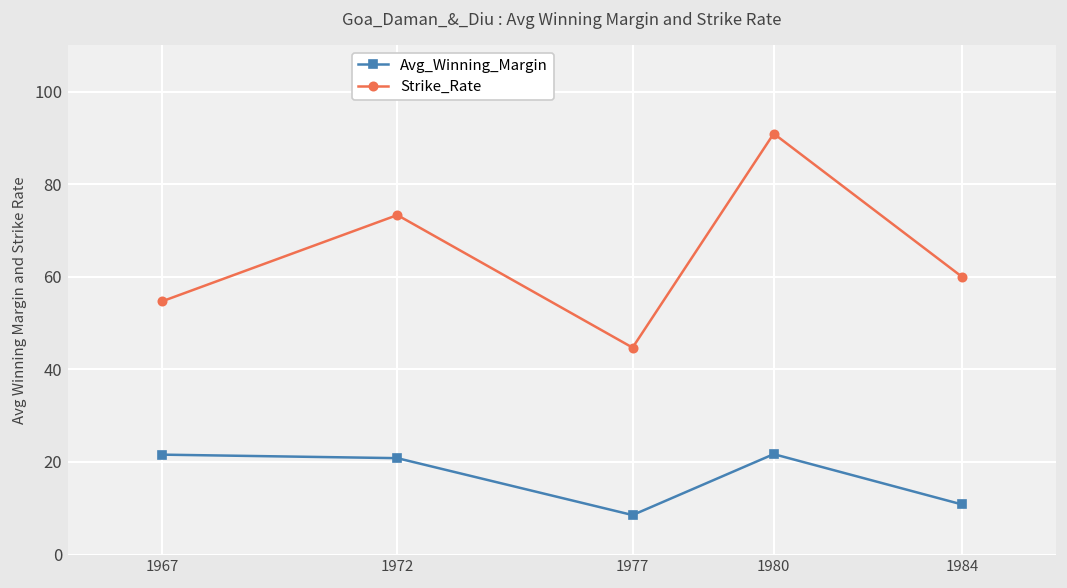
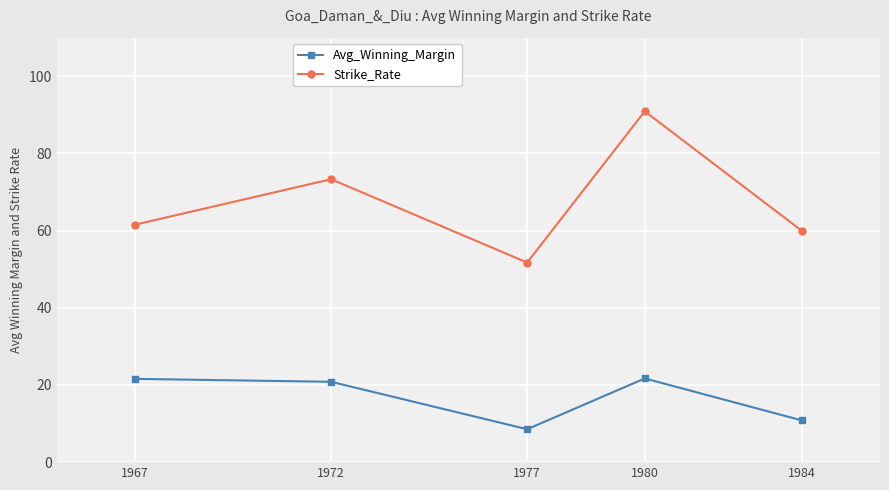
Strike_Rate, 1967: 55 -> 62
Strike_Rate, 1977: 45 -> 52
